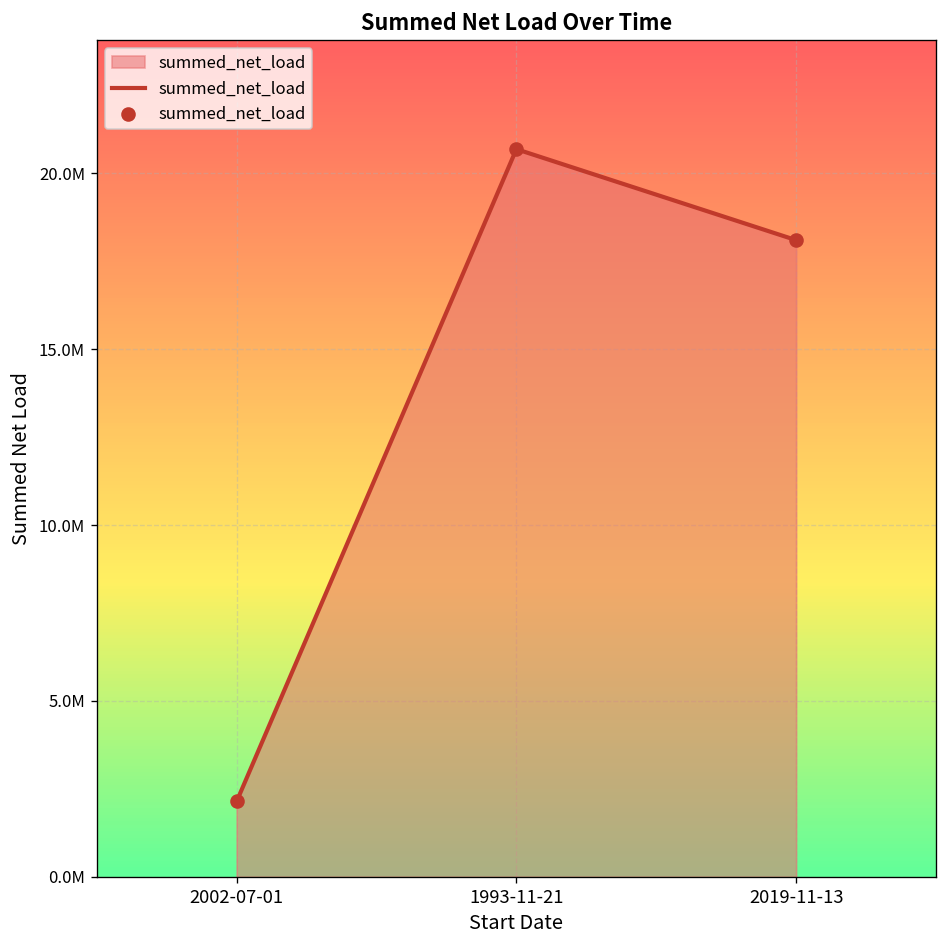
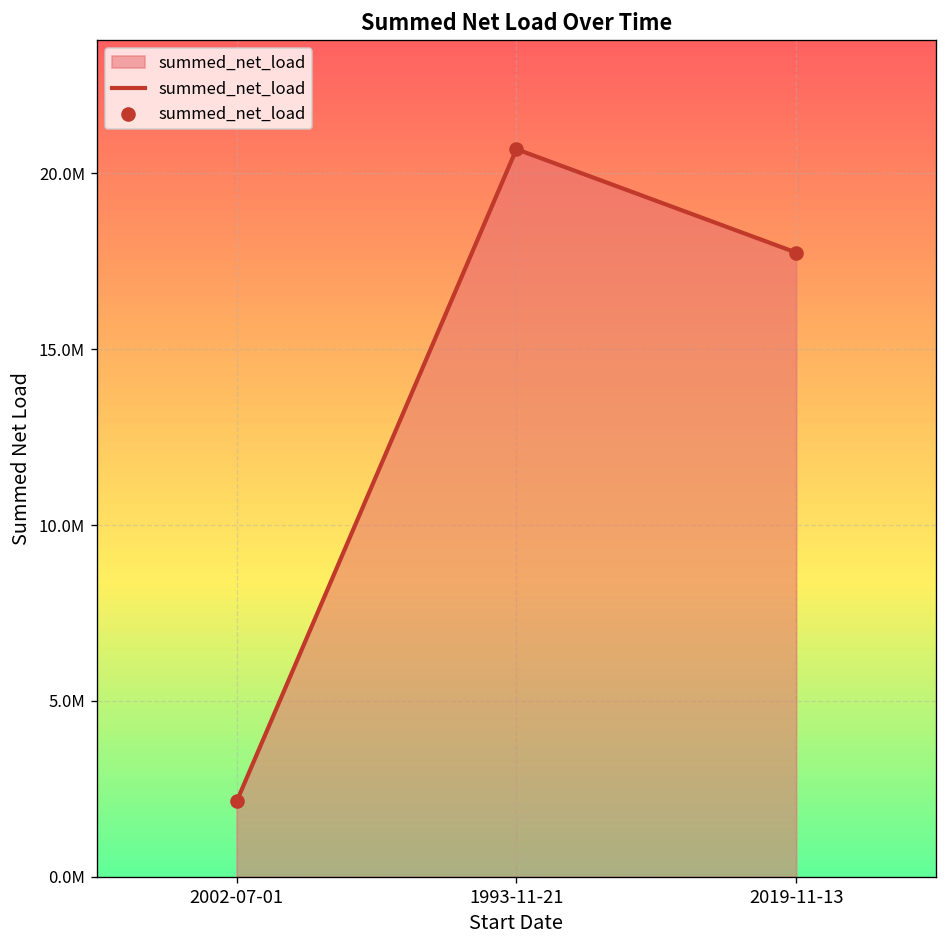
2019-11-13: 18100000 -> 17700000
